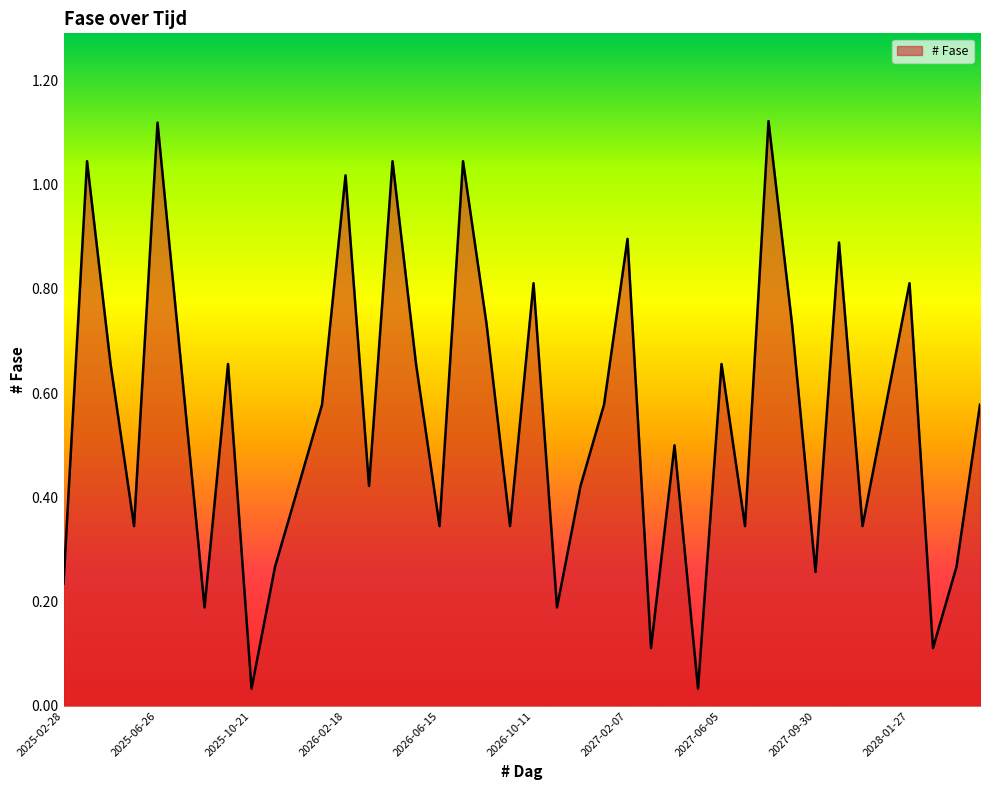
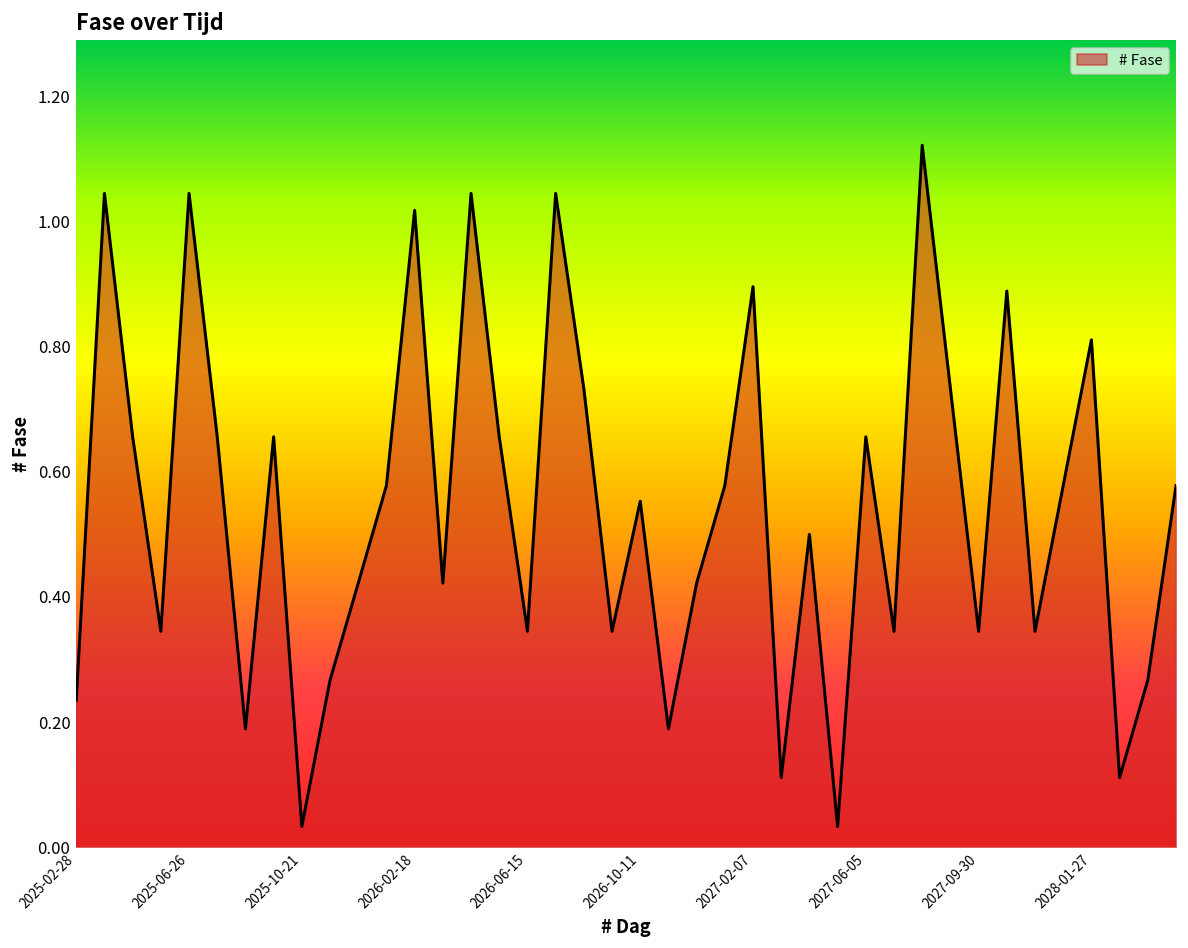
2025-06-26: 1.12 -> 1.05
2026-10-11: 0.81 -> 0.55
2027-09-30: 0.26 -> 0.35
